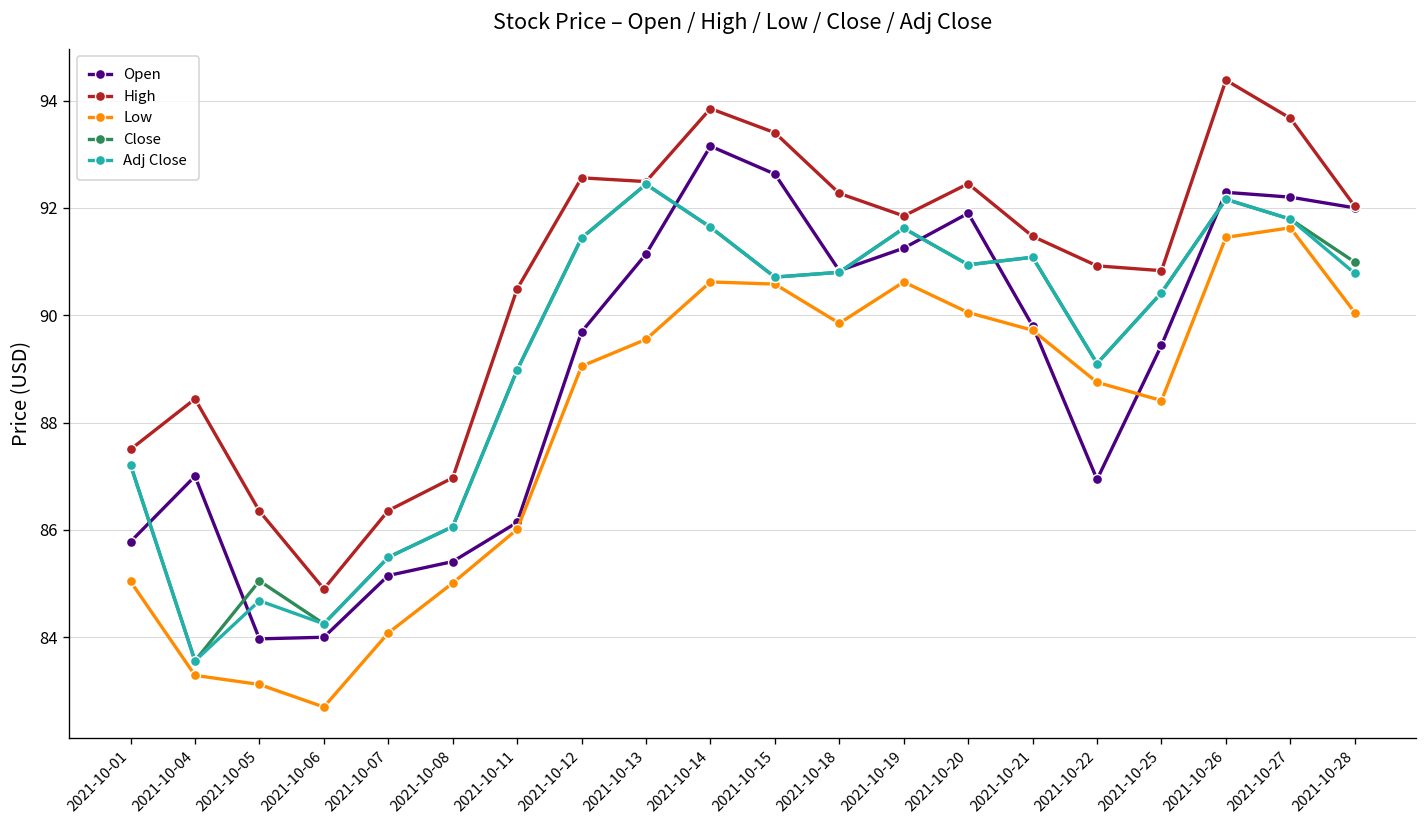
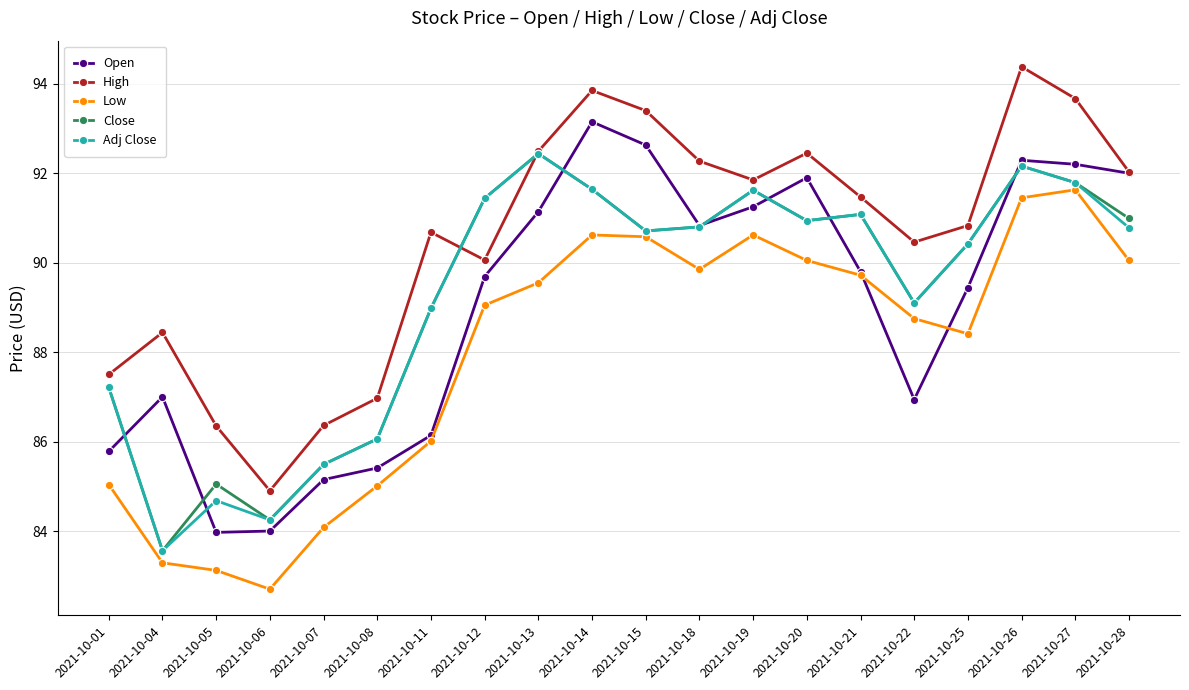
High, 2021-10-11: 90.5 -> 90.7
High, 2021-10-12: 92.6 -> 90.1
High, 2021-10-22: 90.9 -> 90.5
